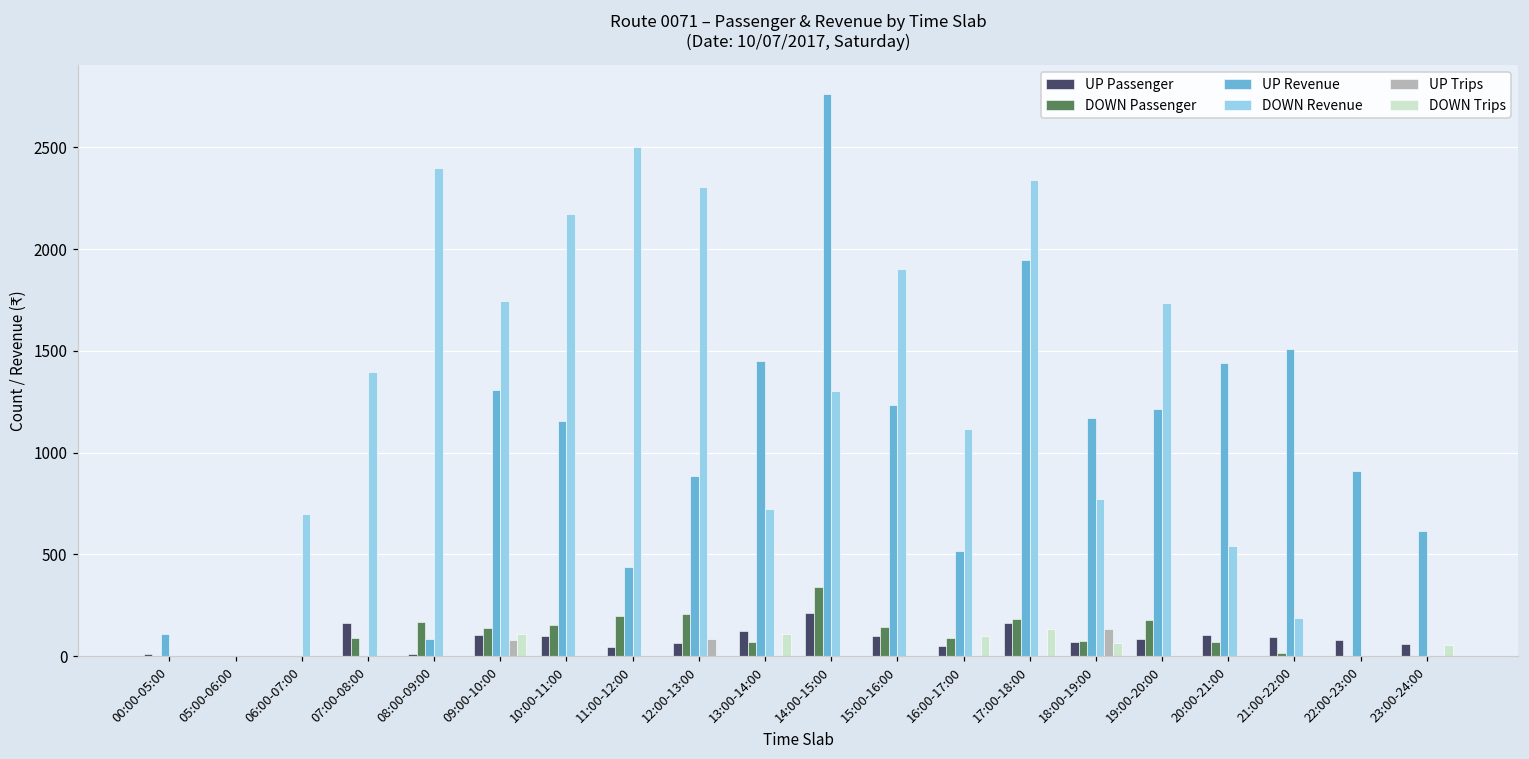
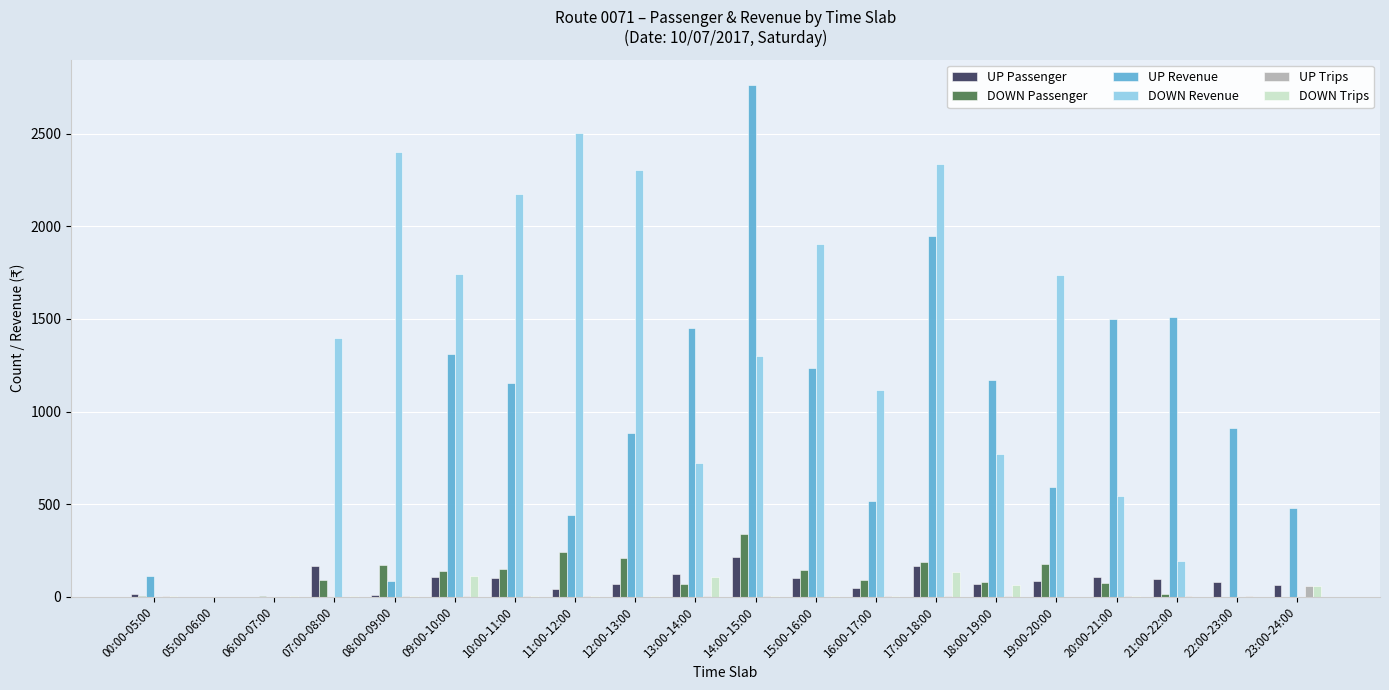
DOWN Revenue, 06:00-07:00: 700 -> 0
UP Trips, 09:00-10:00: 80 -> 0
DOWN Passenger, 11:00-12:00: 200 -> 240
UP Trips, 12:00-13:00: 80 -> 0
DOWN Trips, 16:00-17:00: 100 -> 0
UP Trips, 18:00-19:00: 140 -> 0
UP Revenue, 19:00-20:00: 1210 -> 590
UP Revenue, 20:00-21:00: 1440 -> 1500
UP Revenue, 23:00-24:00: 620 -> 480
UP Trips, 23:00-24:00: 0 -> 60
